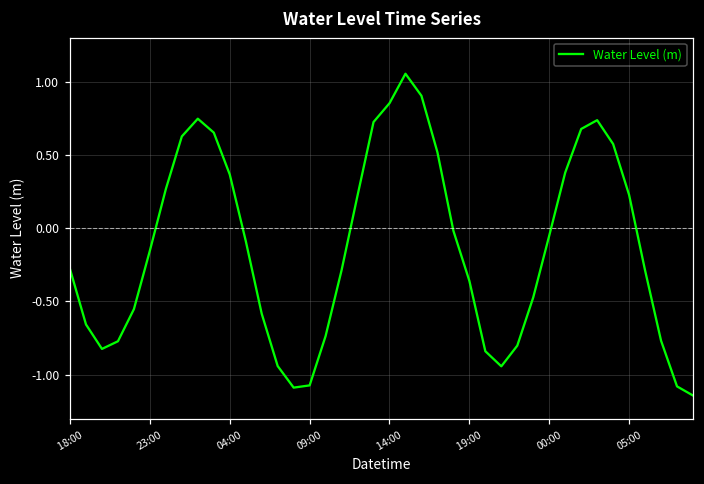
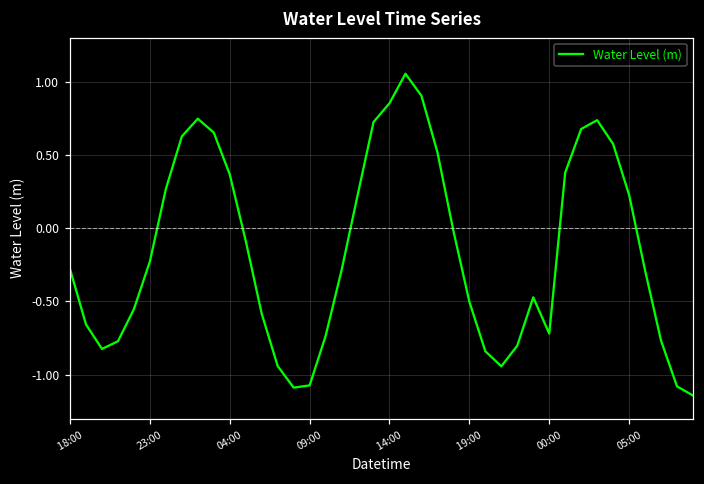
23:00: -0.15 -> -0.23
19:00: -0.36 -> -0.50
00:00: -0.05 -> -0.72
